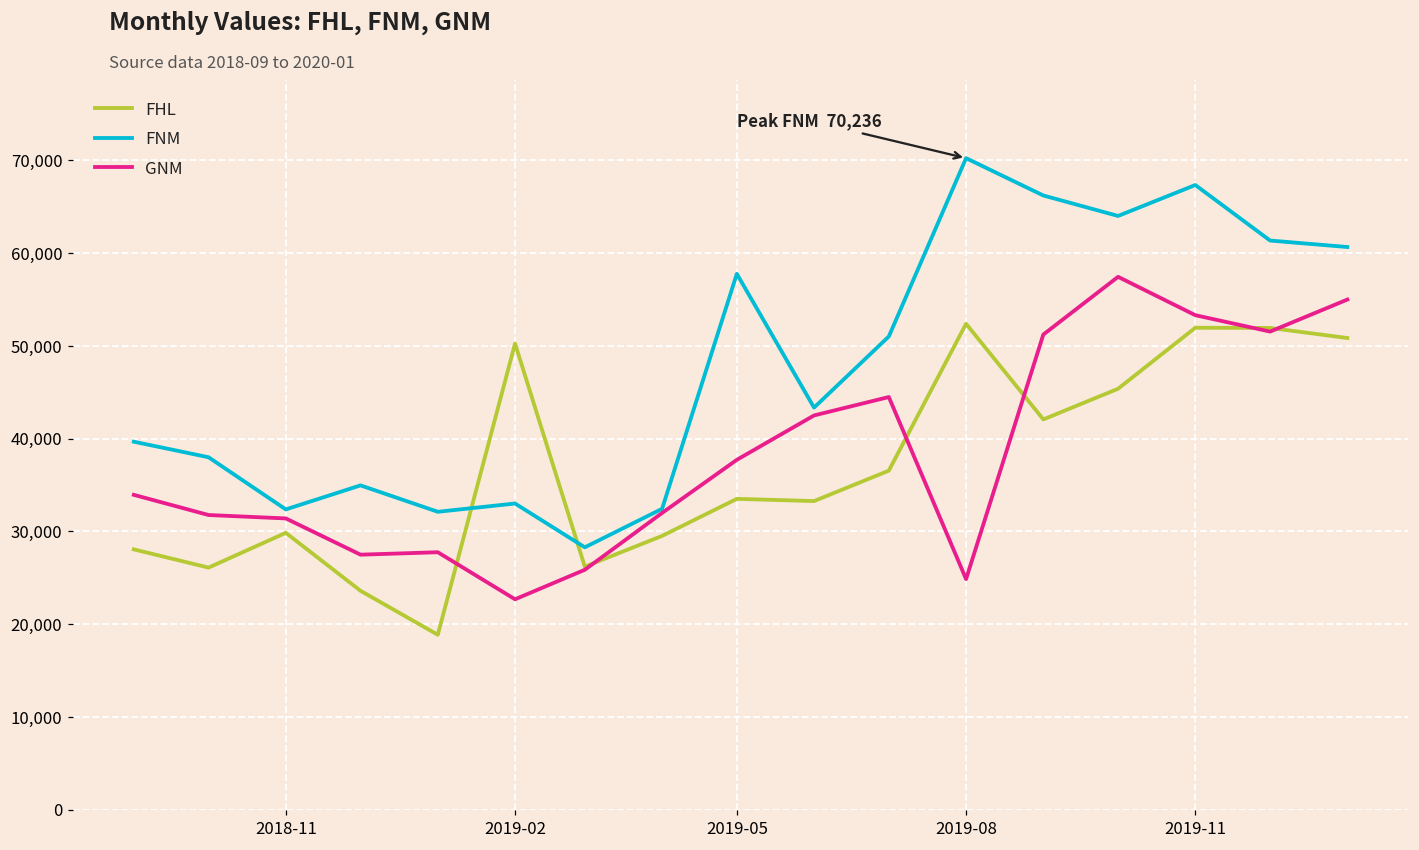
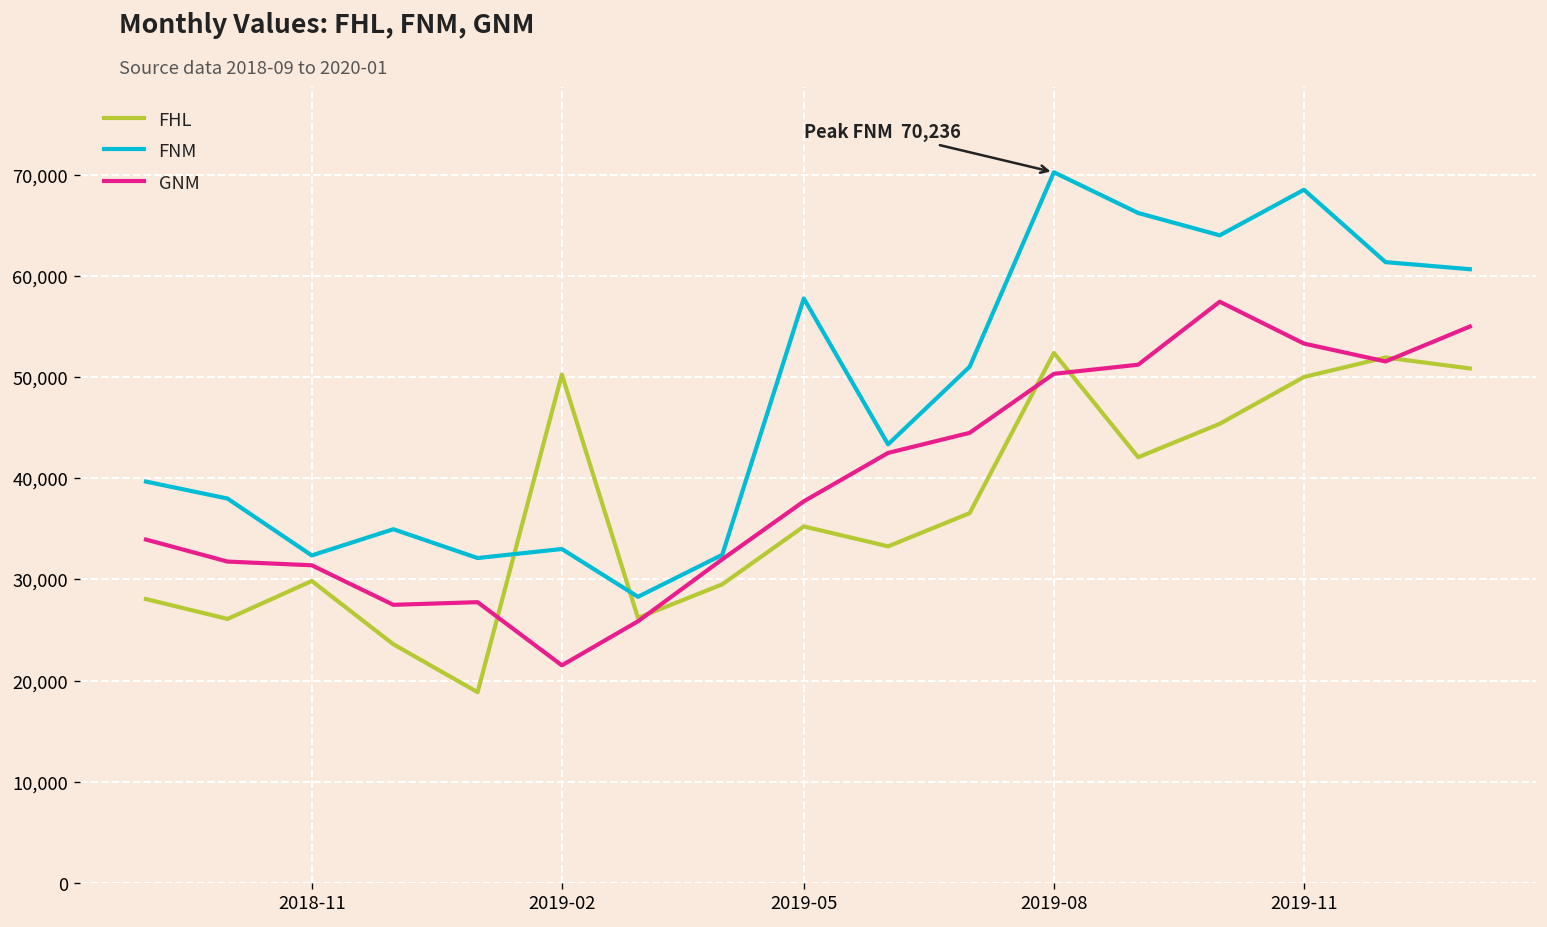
GNM, 2019-02: 23,000 -> 22,000
FHL, 2019-05: 34,000 -> 35,000
GNM, 2019-08: 25,000 -> 50,000
FHL, 2019-11: 52,000 -> 50,000
FNM, 2019-11: 67,000 -> 69,000
